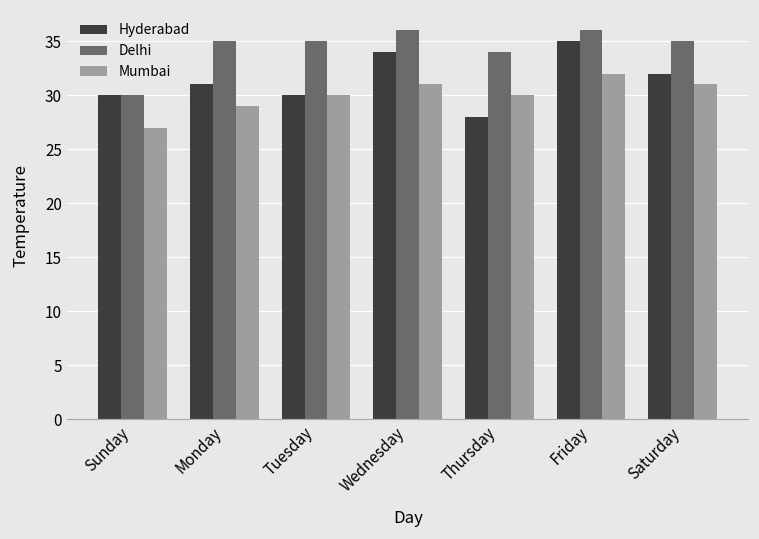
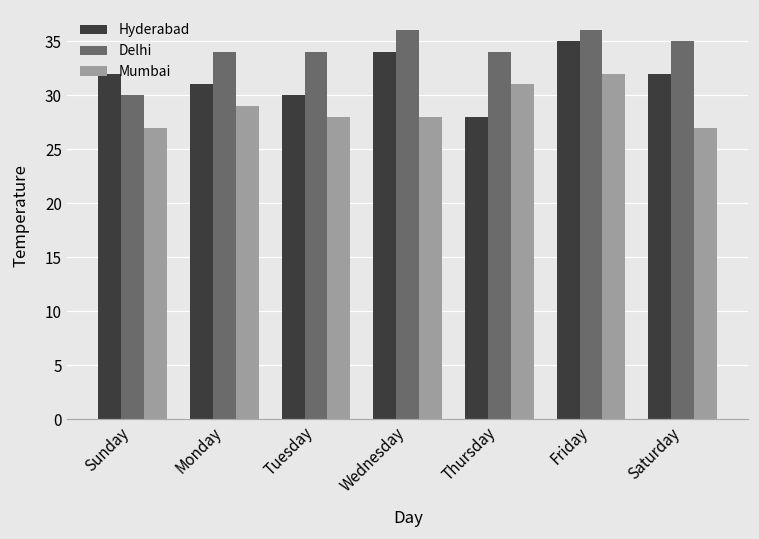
Hyderabad, Sunday: 30 -> 32
Delhi, Monday: 35 -> 34
Delhi, Tuesday: 35 -> 34
Mumbai, Tuesday: 30 -> 28
Mumbai, Wednesday: 31 -> 28
Mumbai, Thursday: 30 -> 31
Mumbai, Saturday: 31 -> 27
